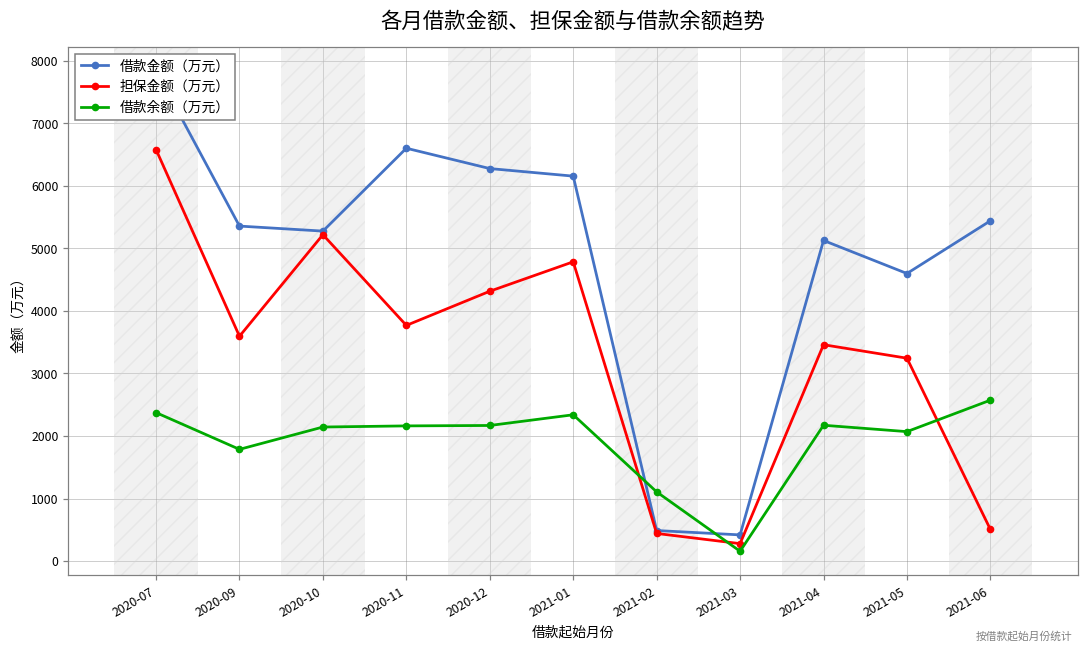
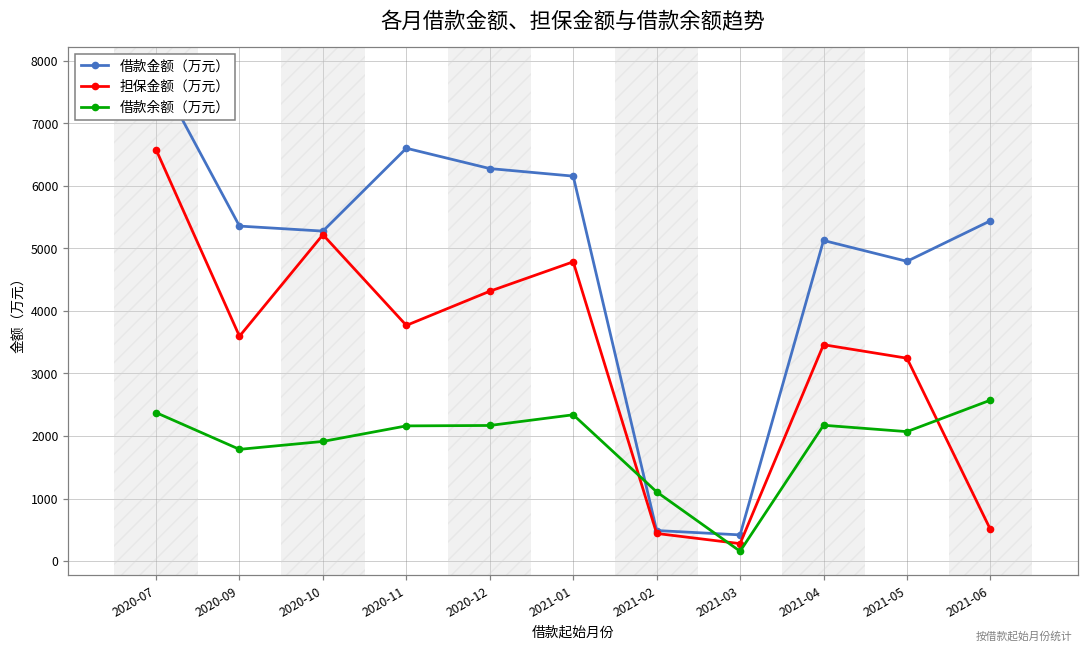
借款余额（万元）, 2020-10: 2100 -> 1900
借款金额（万元）, 2021-05: 4600 -> 4800
